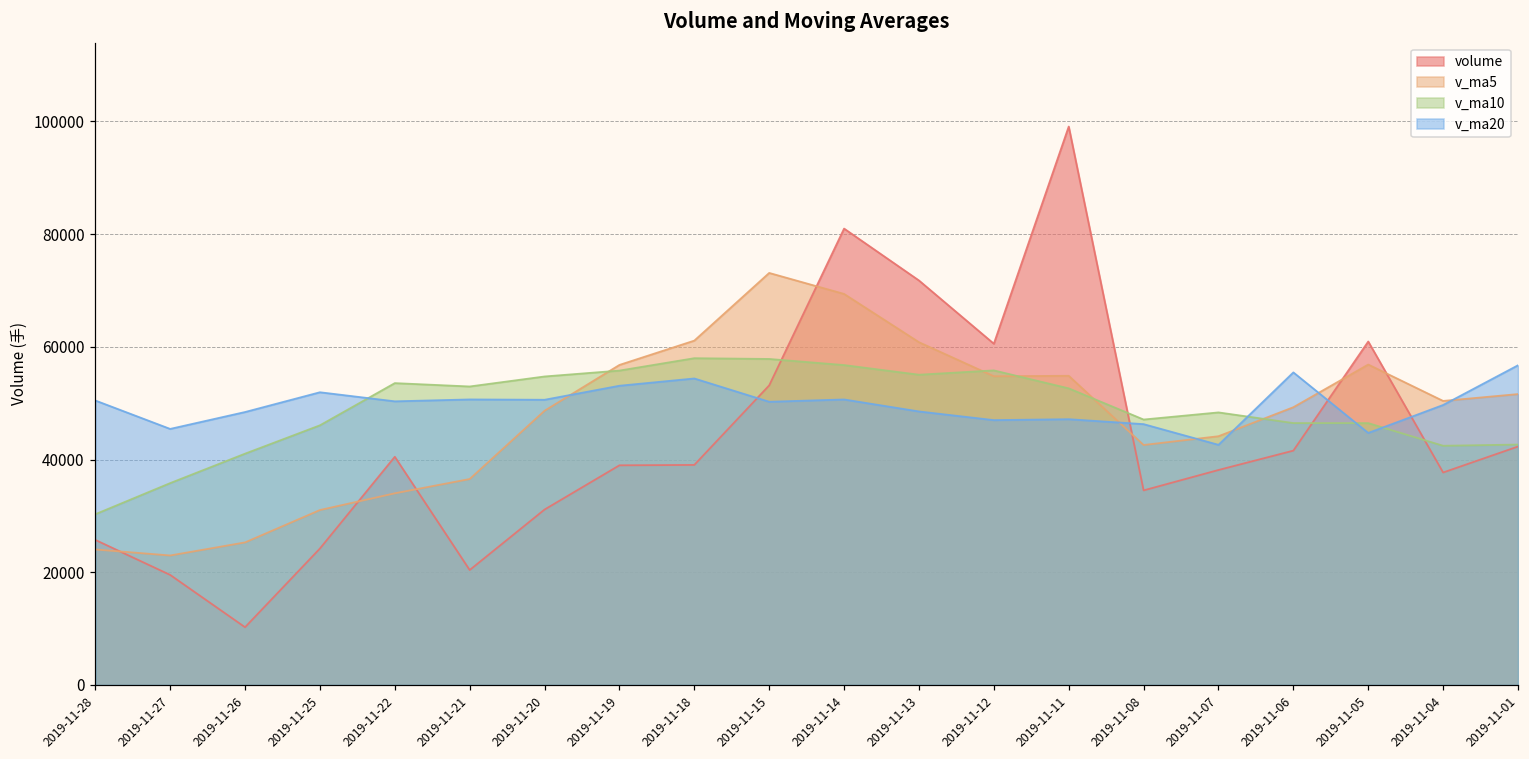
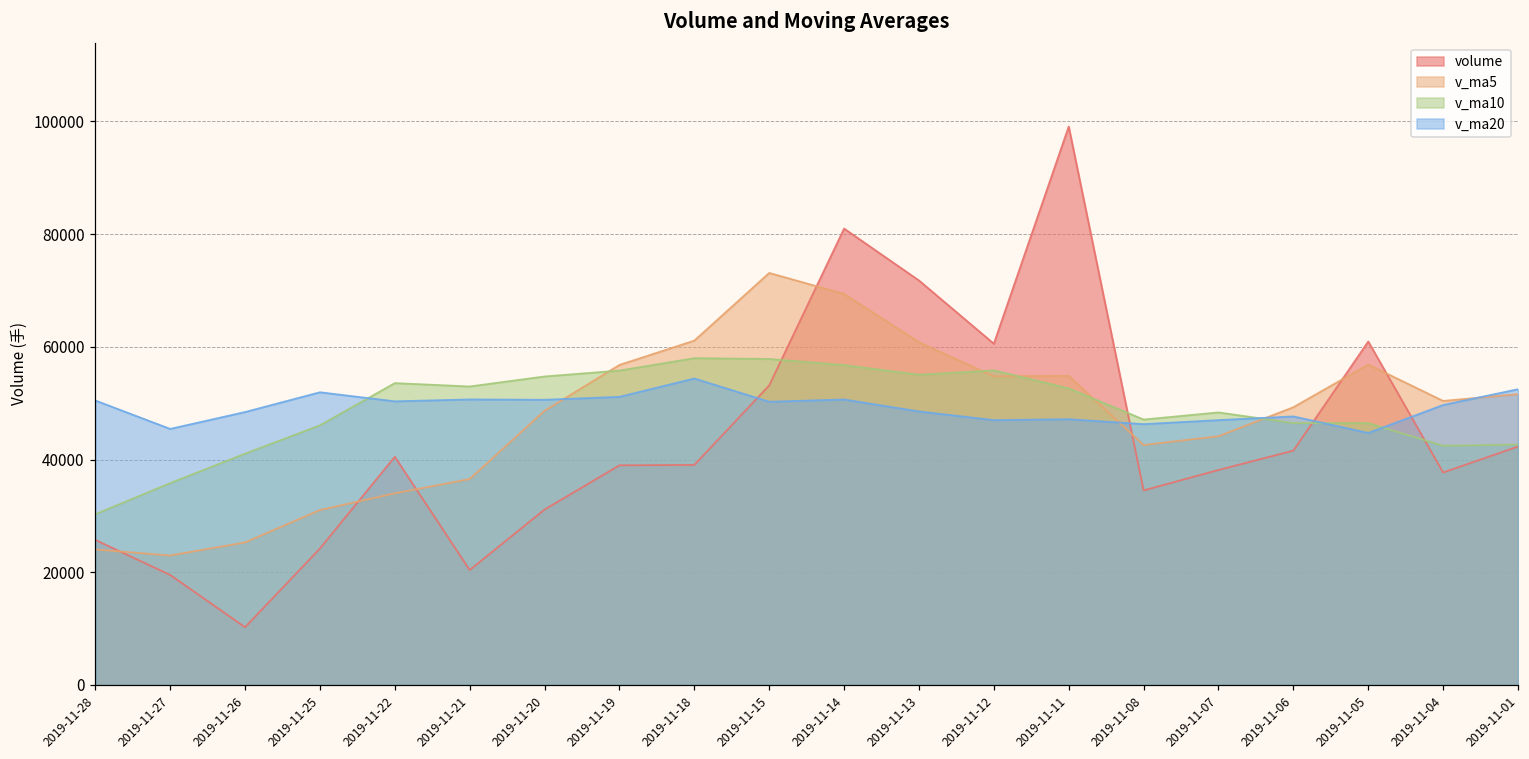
v_ma20, 2019-11-19: 53000 -> 51000
v_ma20, 2019-11-07: 43000 -> 47000
v_ma20, 2019-11-06: 55000 -> 48000
v_ma20, 2019-11-01: 57000 -> 52000
